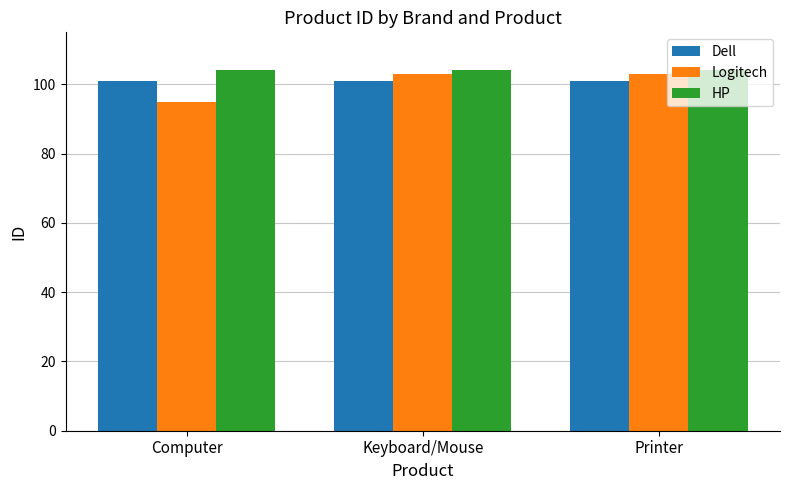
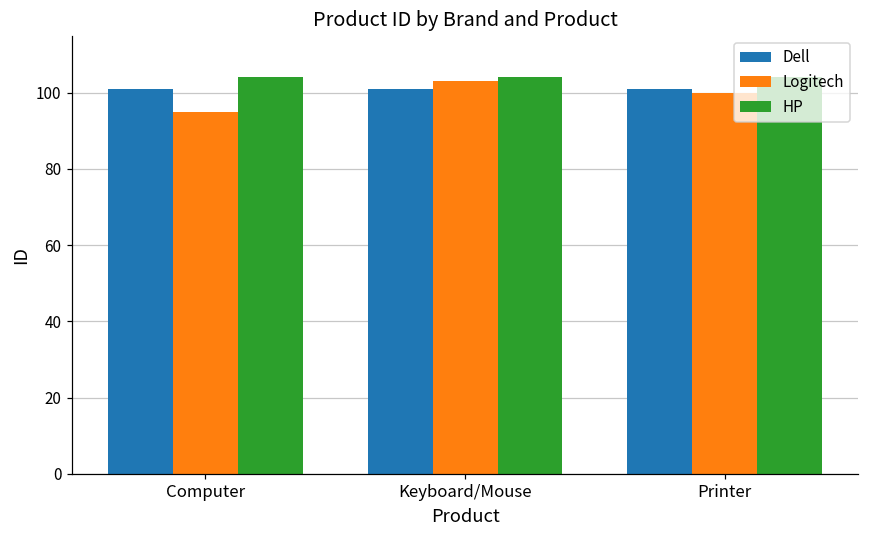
Logitech, Printer: 103 -> 100
